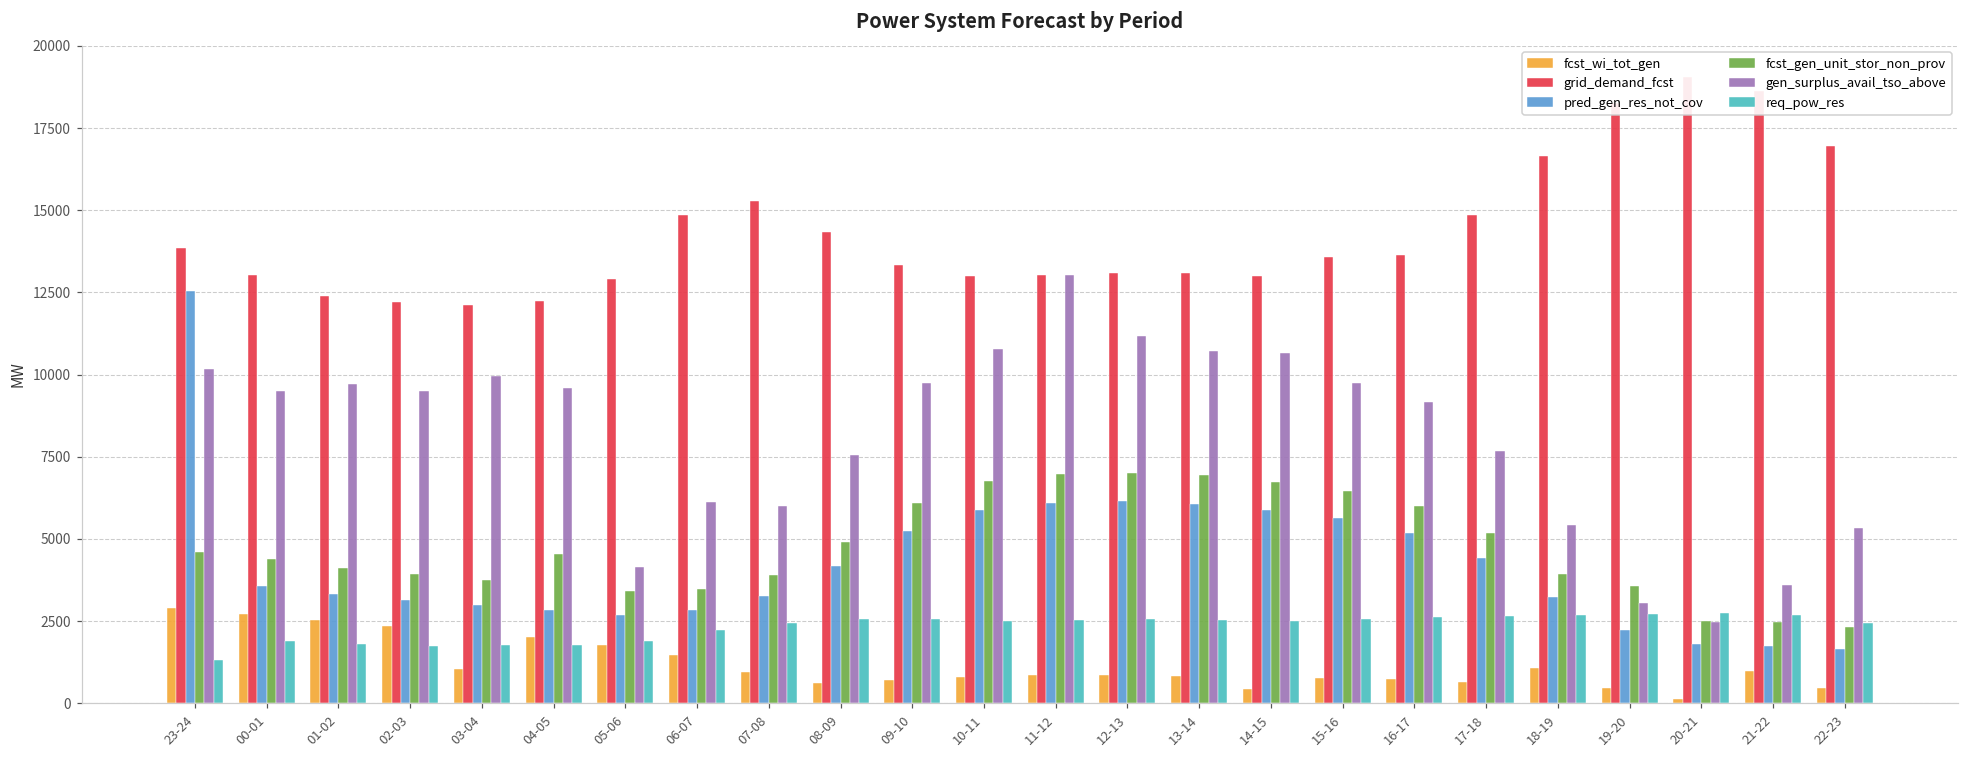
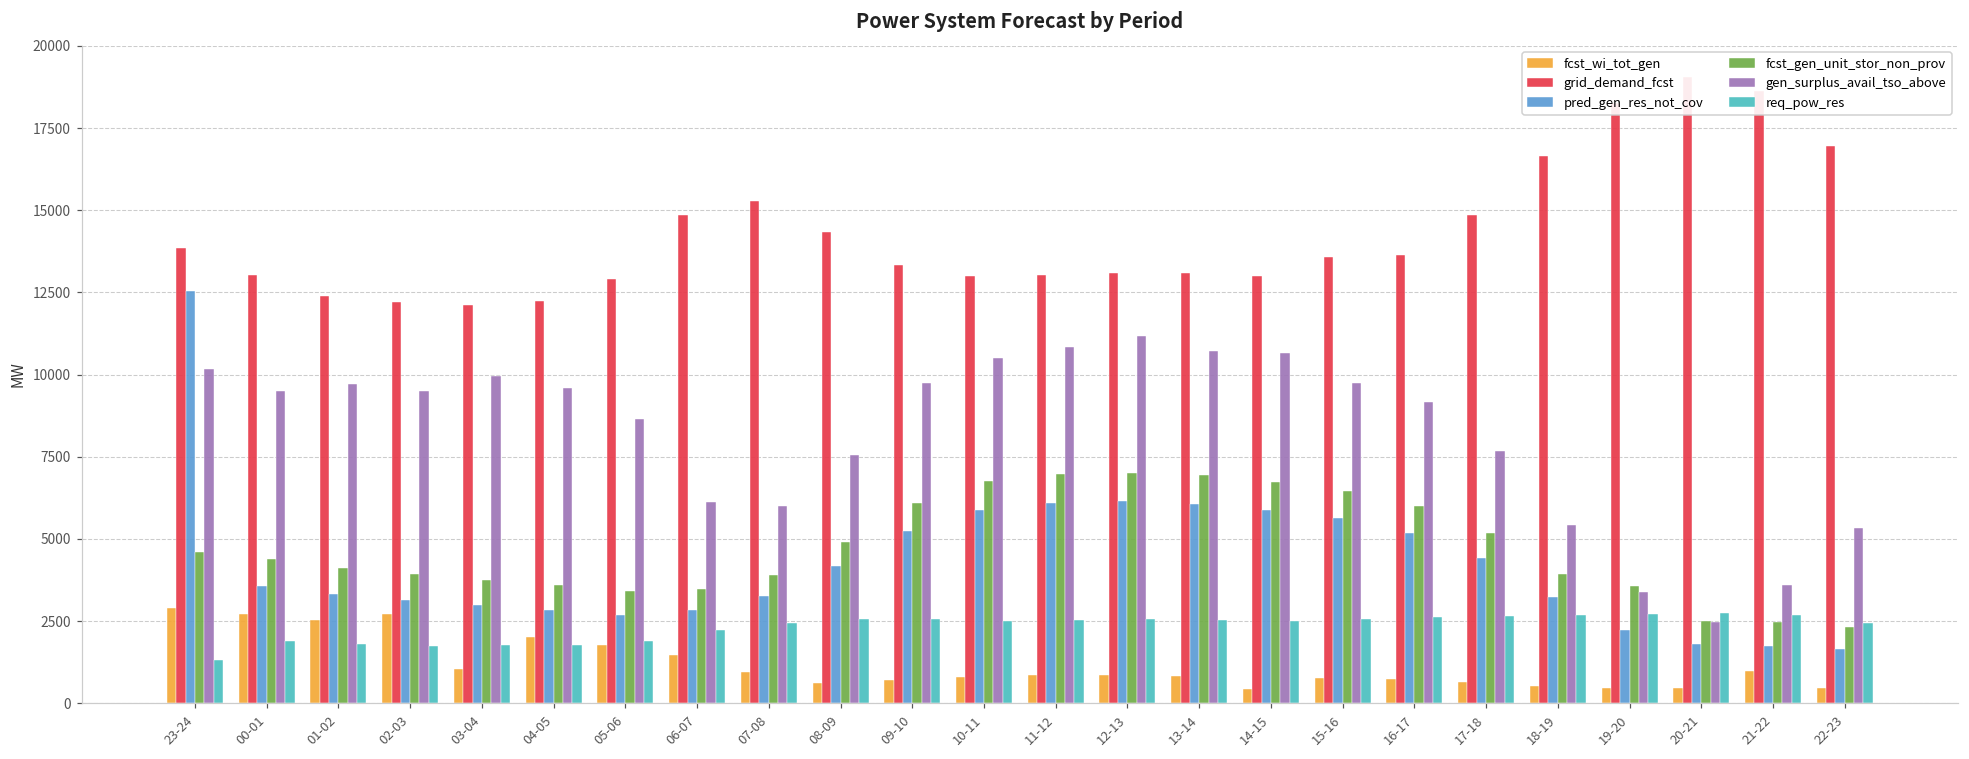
fcst_wi_tot_gen, 02-03: 2300 -> 2700
fcst_gen_unit_stor_non_prov, 04-05: 4600 -> 3600
gen_surplus_avail_tso_above, 05-06: 4100 -> 8700
gen_surplus_avail_tso_above, 10-11: 10800 -> 10500
gen_surplus_avail_tso_above, 11-12: 13000 -> 10800
fcst_wi_tot_gen, 18-19: 1100 -> 500
gen_surplus_avail_tso_above, 19-20: 3000 -> 3400
fcst_wi_tot_gen, 20-21: 100 -> 500
